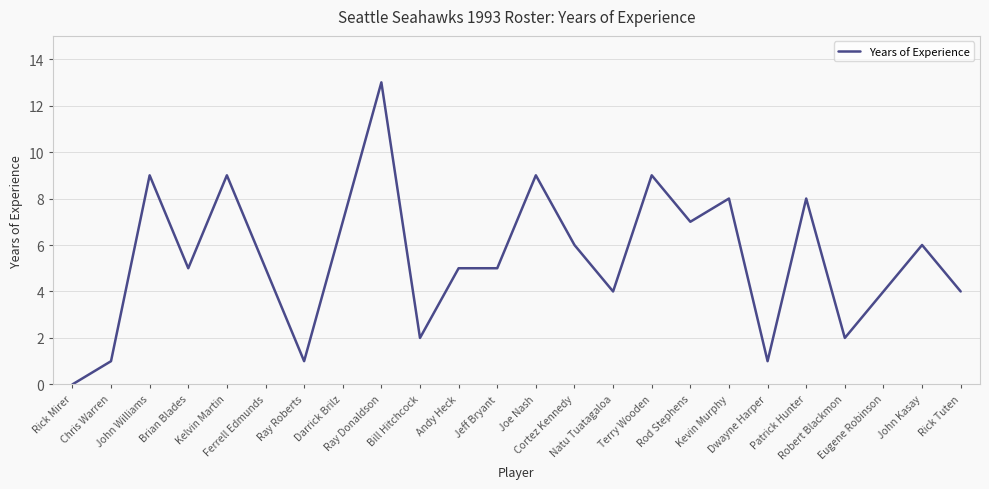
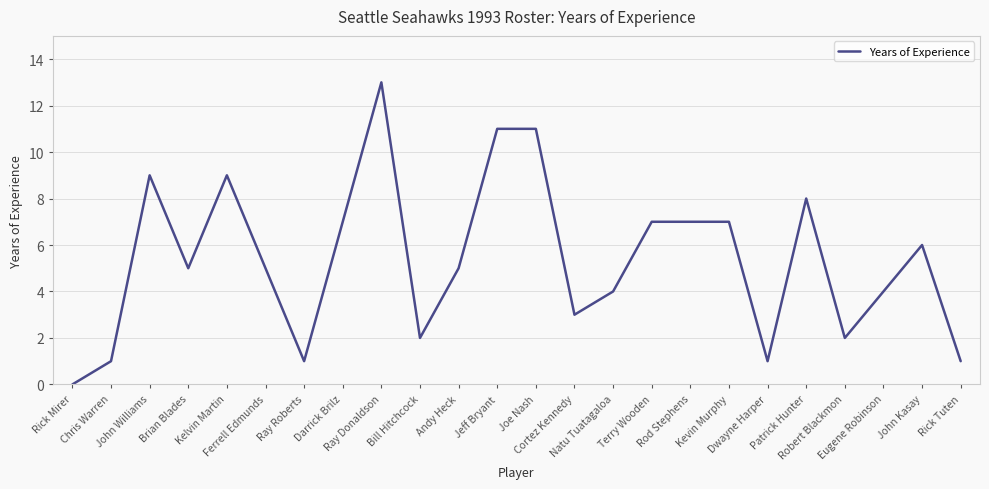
Jeff Bryant: 5 -> 11
Joe Nash: 9 -> 11
Cortez Kennedy: 6 -> 3
Terry Wooden: 9 -> 7
Kevin Murphy: 8 -> 7
Rick Tuten: 4 -> 1
